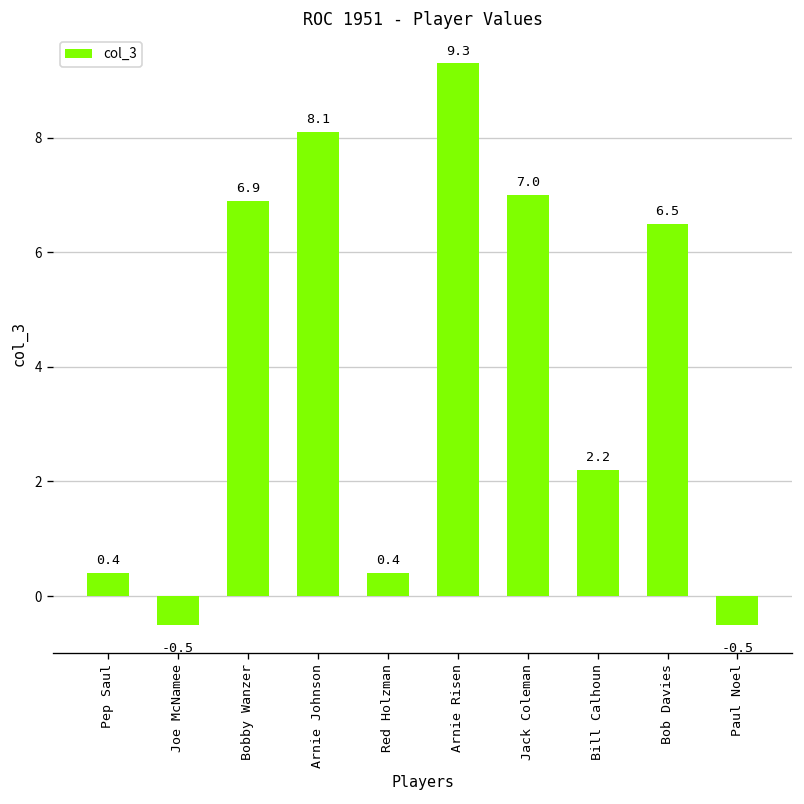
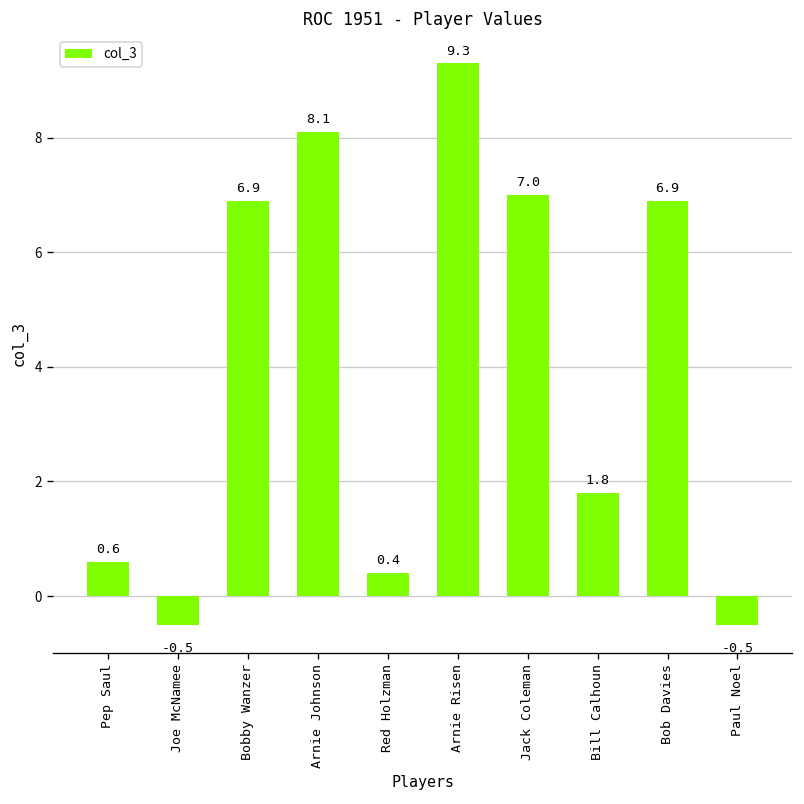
Pep Saul: 0.4 -> 0.6
Bill Calhoun: 2.2 -> 1.8
Bob Davies: 6.5 -> 6.9
